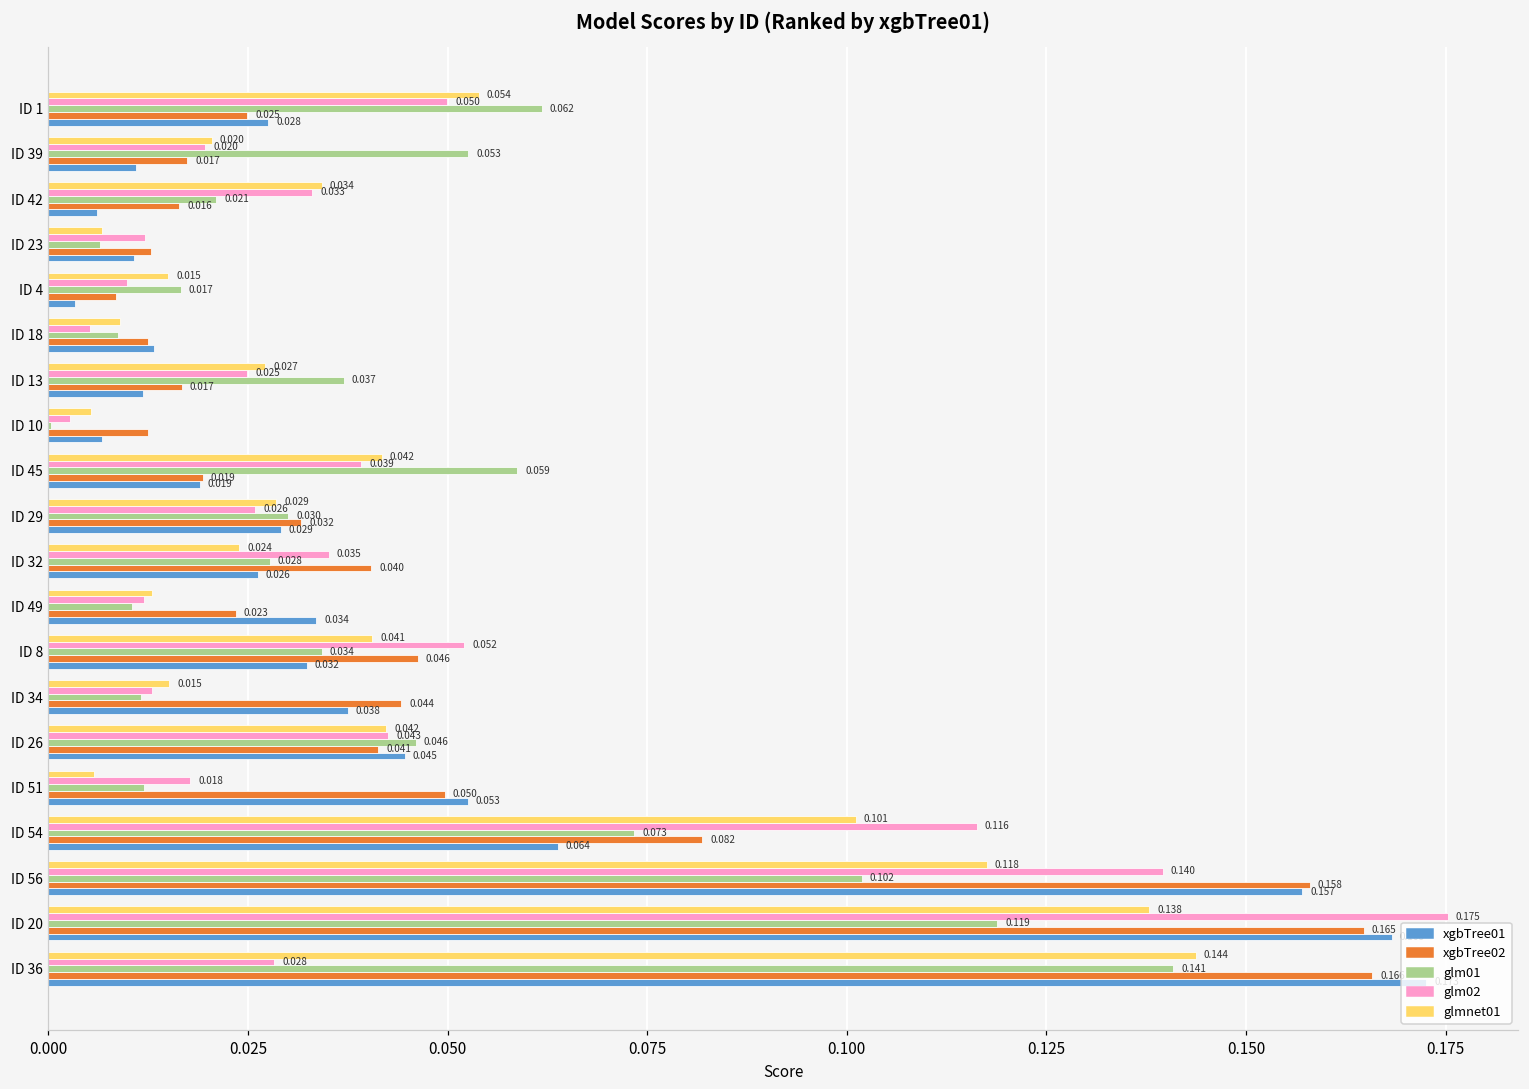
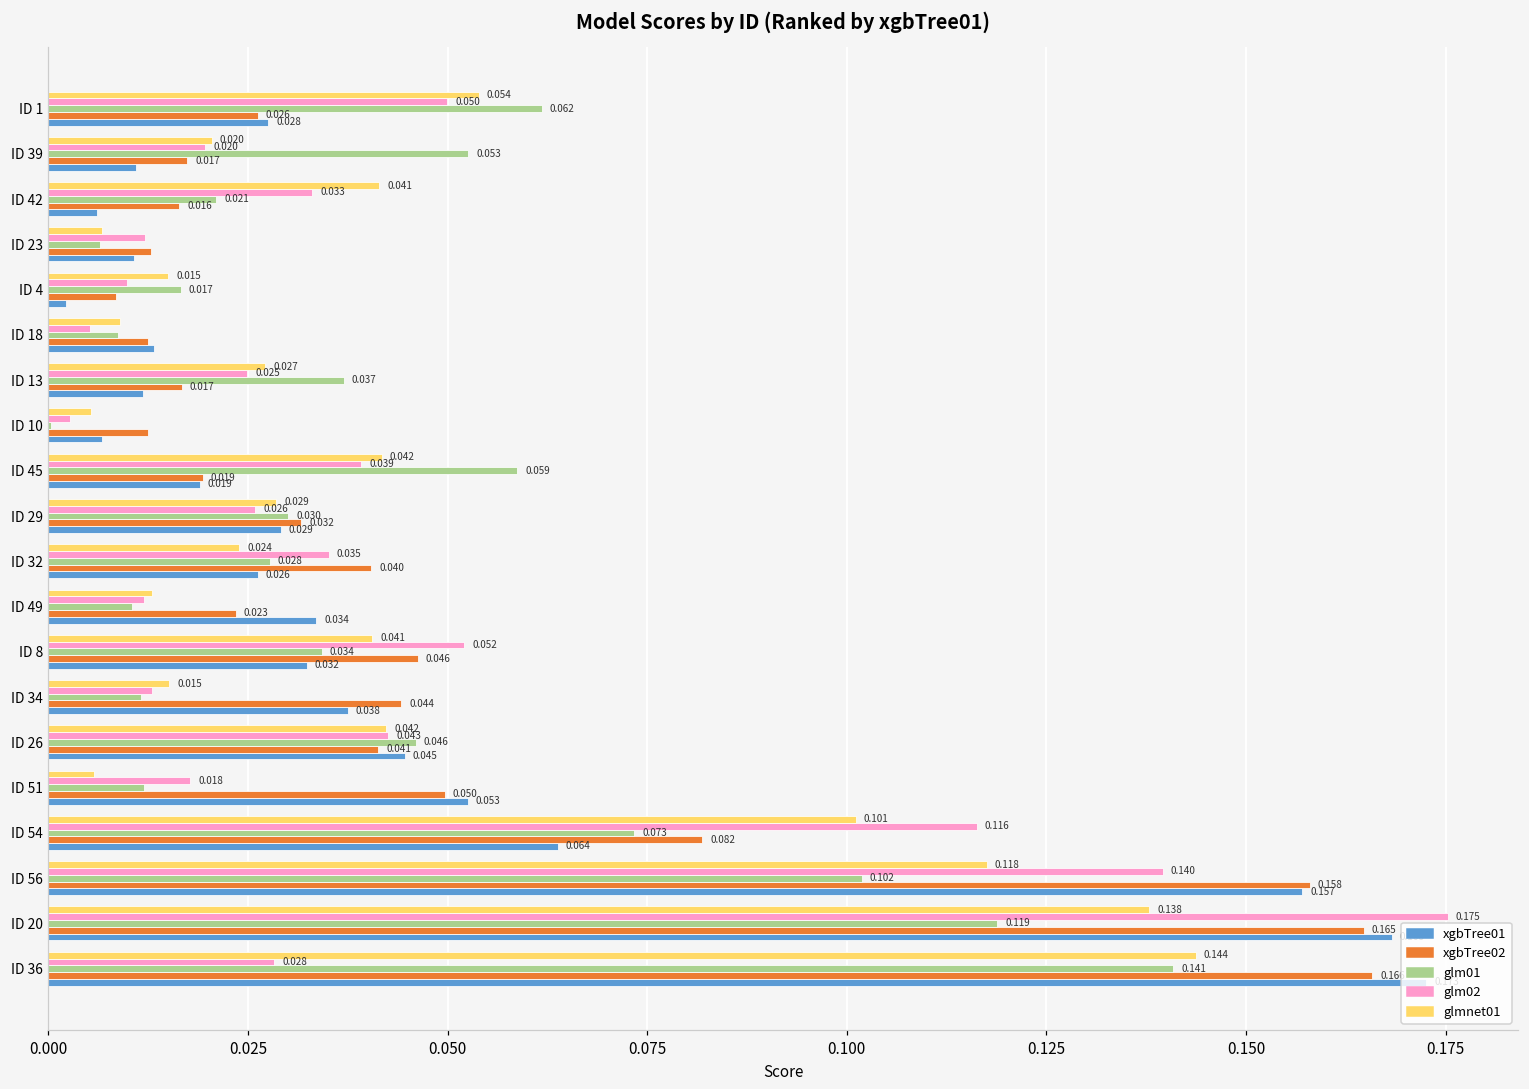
xgbTree02, ID 1: 0.025 -> 0.026
glmnet01, ID 42: 0.034 -> 0.041
xgbTree01, ID 4: 0.003 -> 0.002
